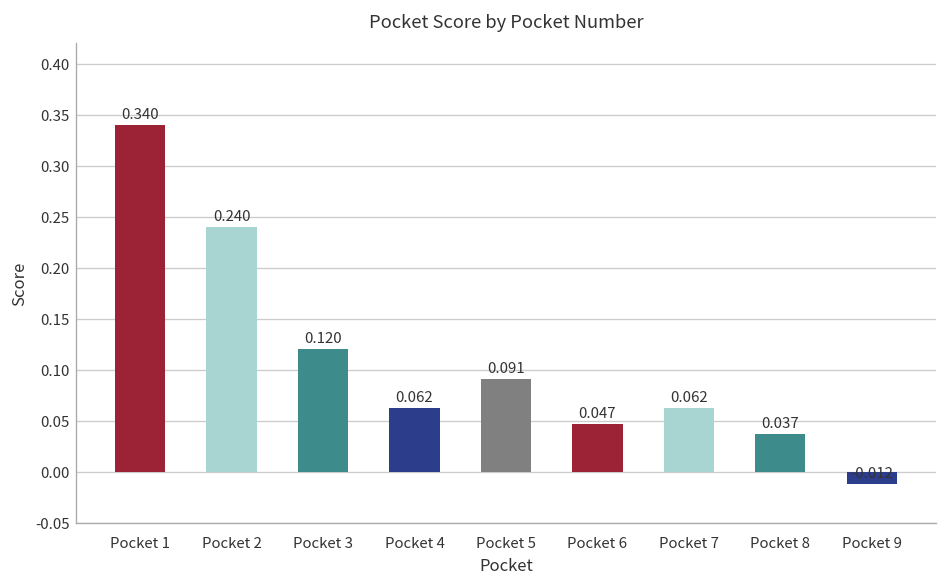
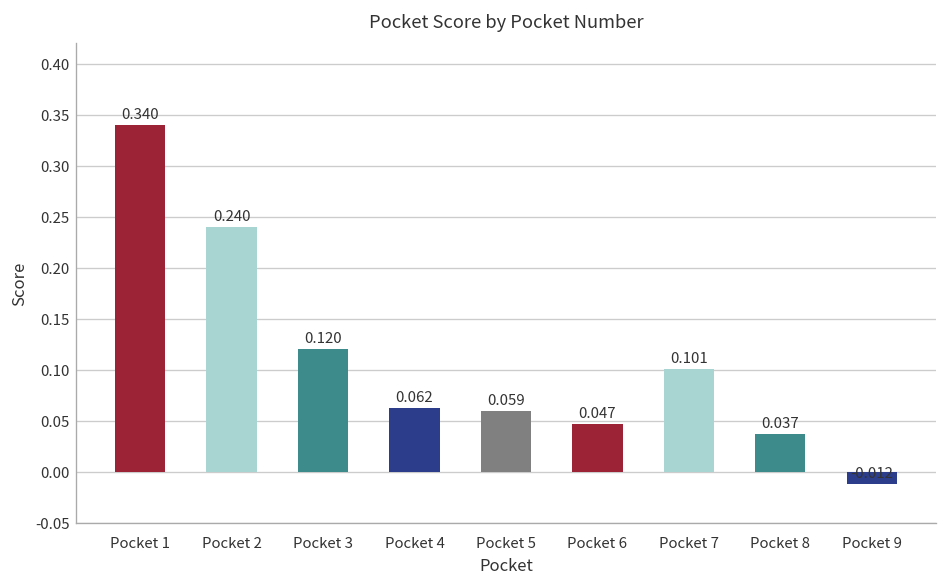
Pocket 5: 0.091 -> 0.059
Pocket 7: 0.062 -> 0.101
